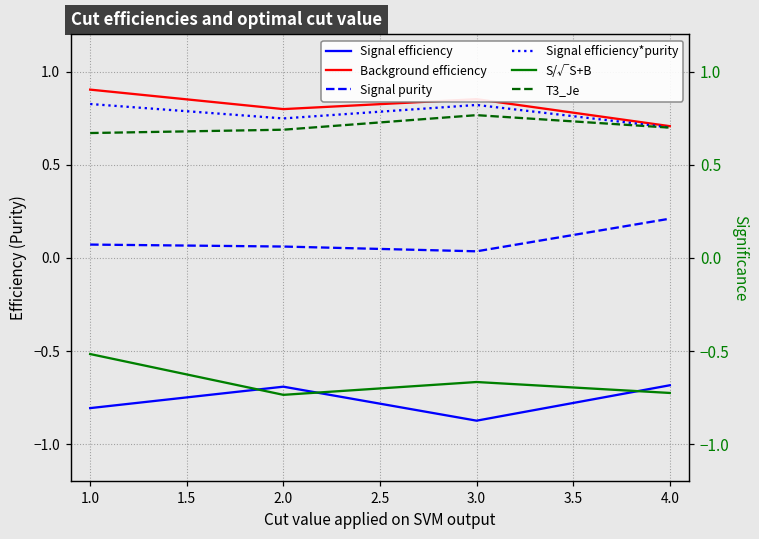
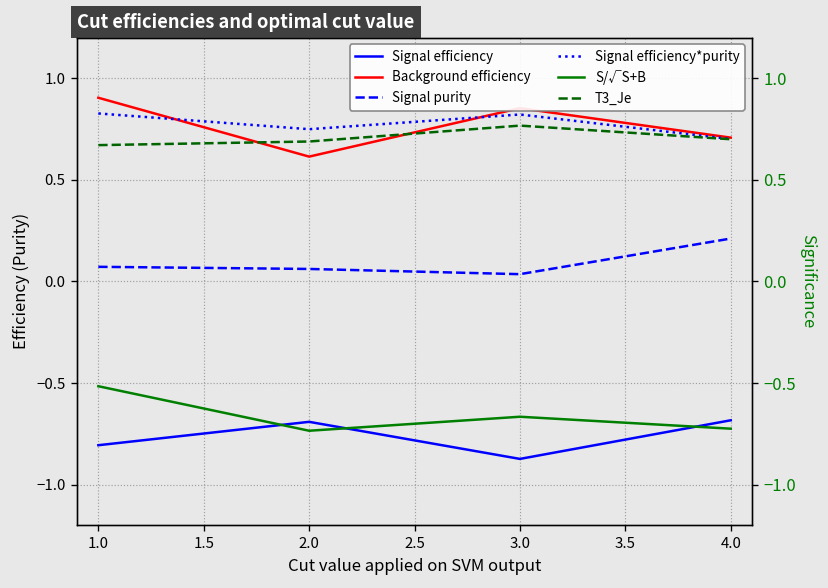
Background efficiency, 2.0: 0.80 -> 0.61
